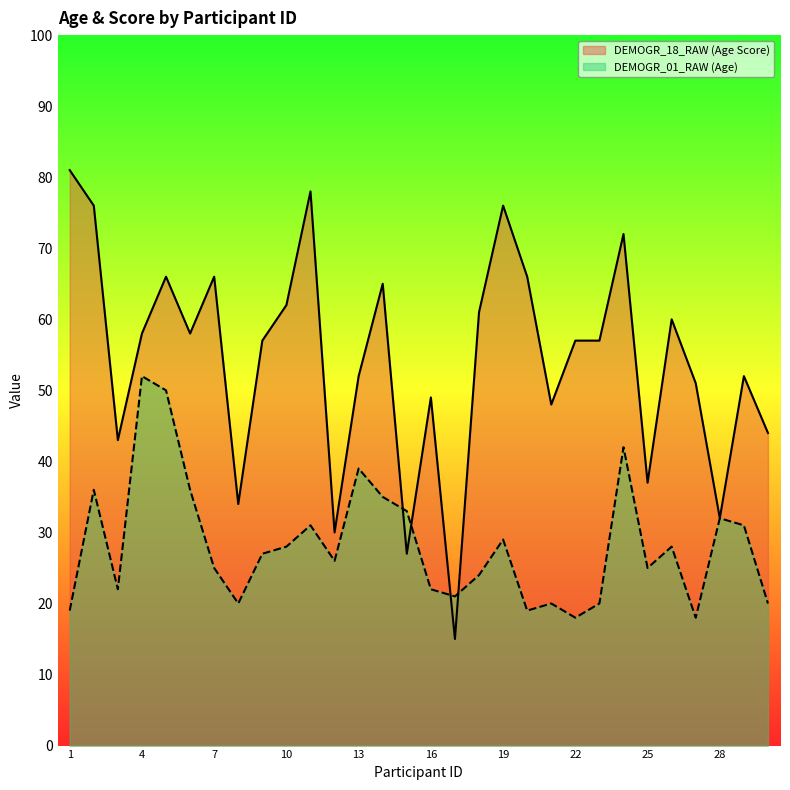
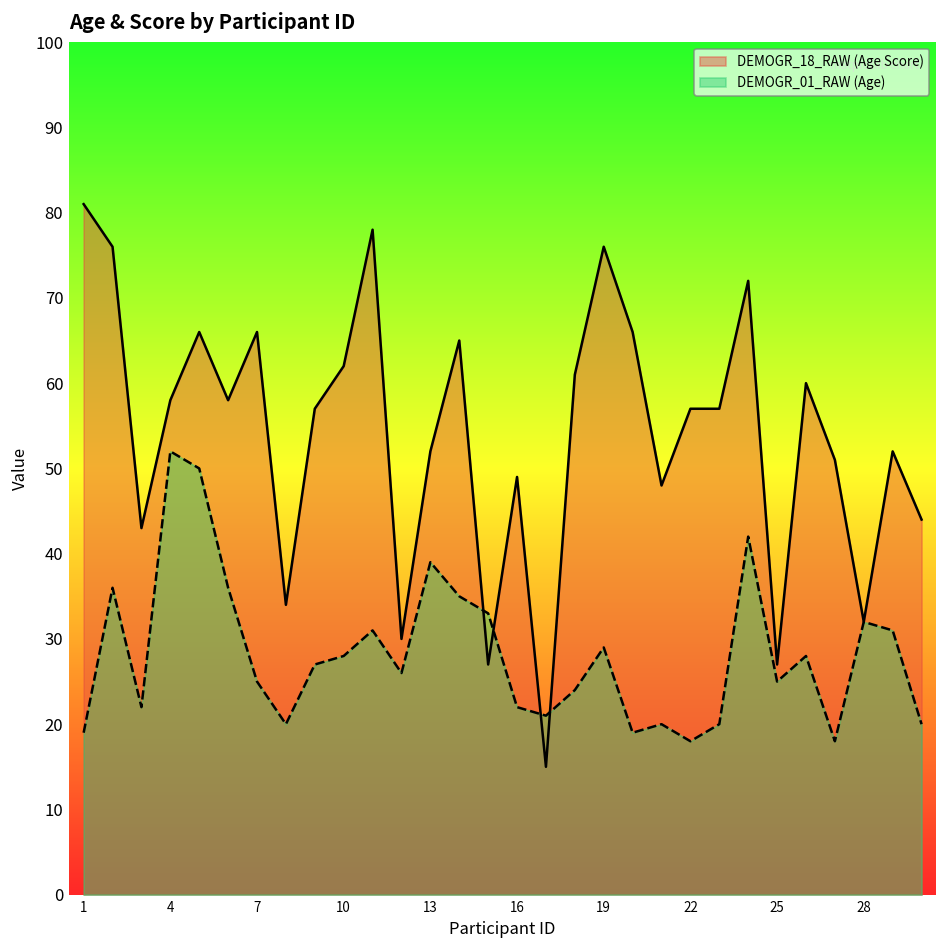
DEMOGR_18_RAW (Age Score), 25: 37 -> 27
